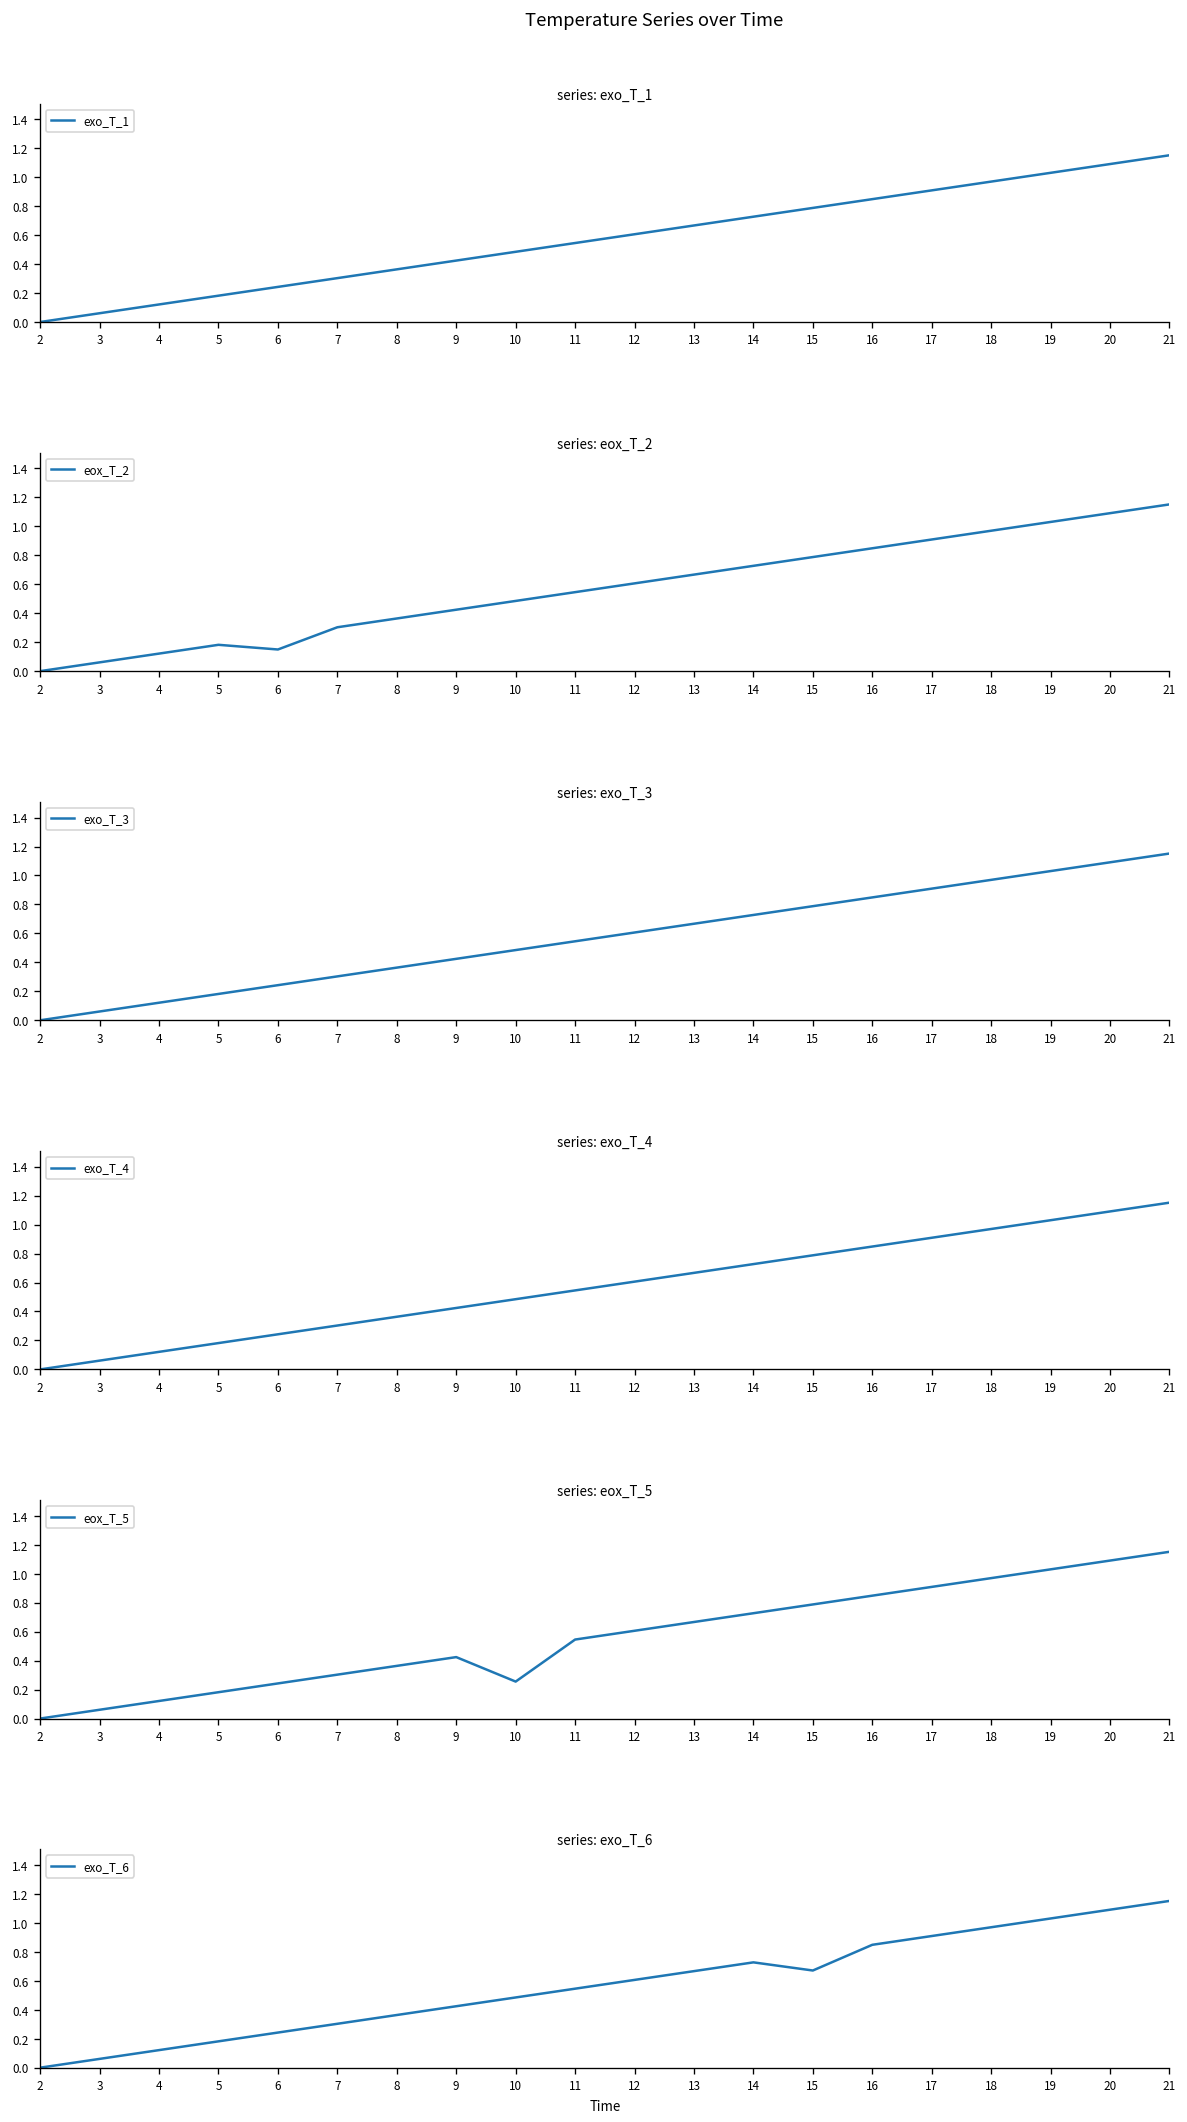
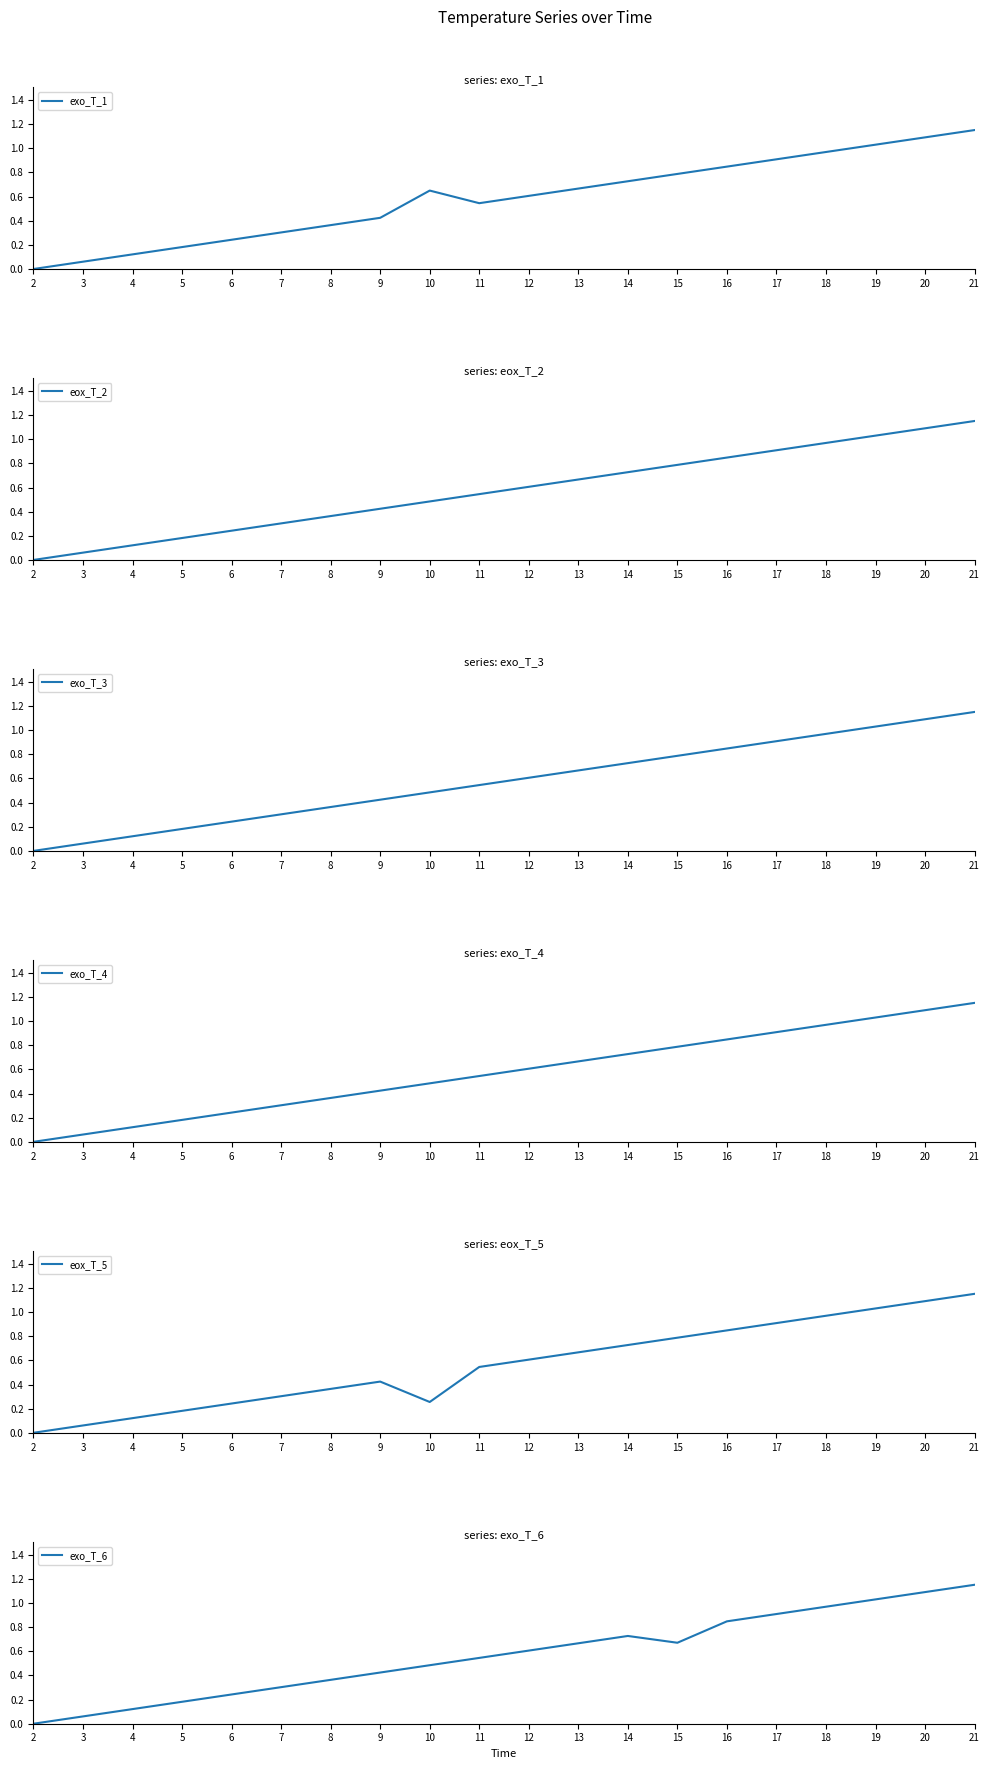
series: exo_T_1, 10: 0.48 -> 0.65
series: eox_T_2, 6: 0.15 -> 0.24
